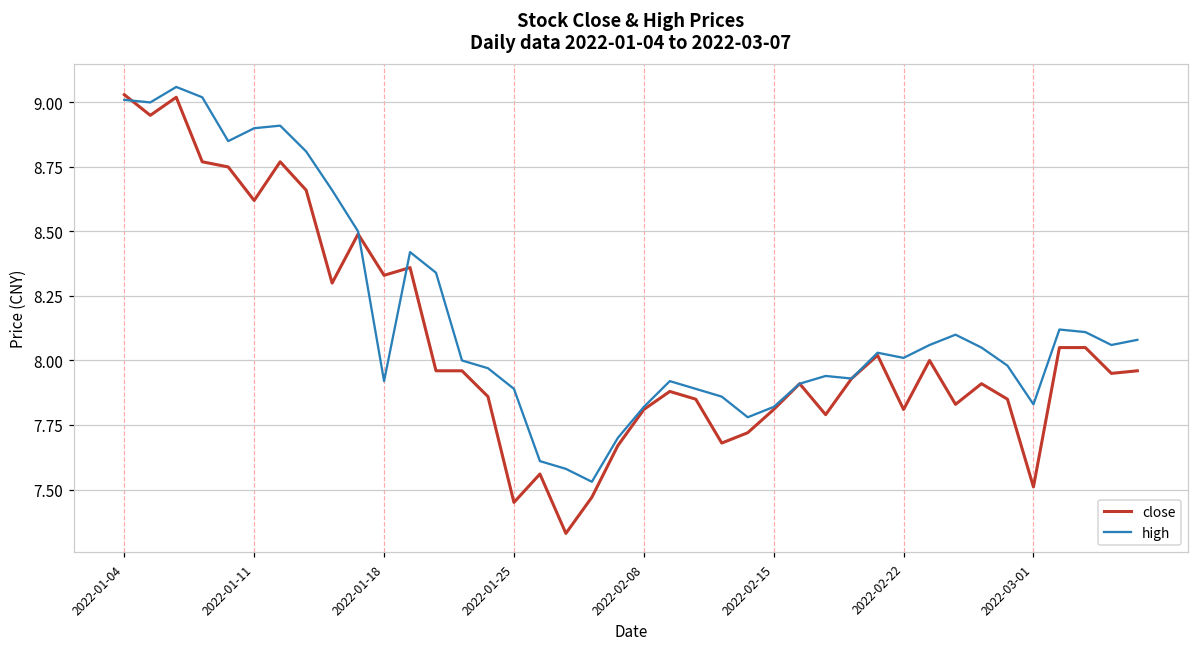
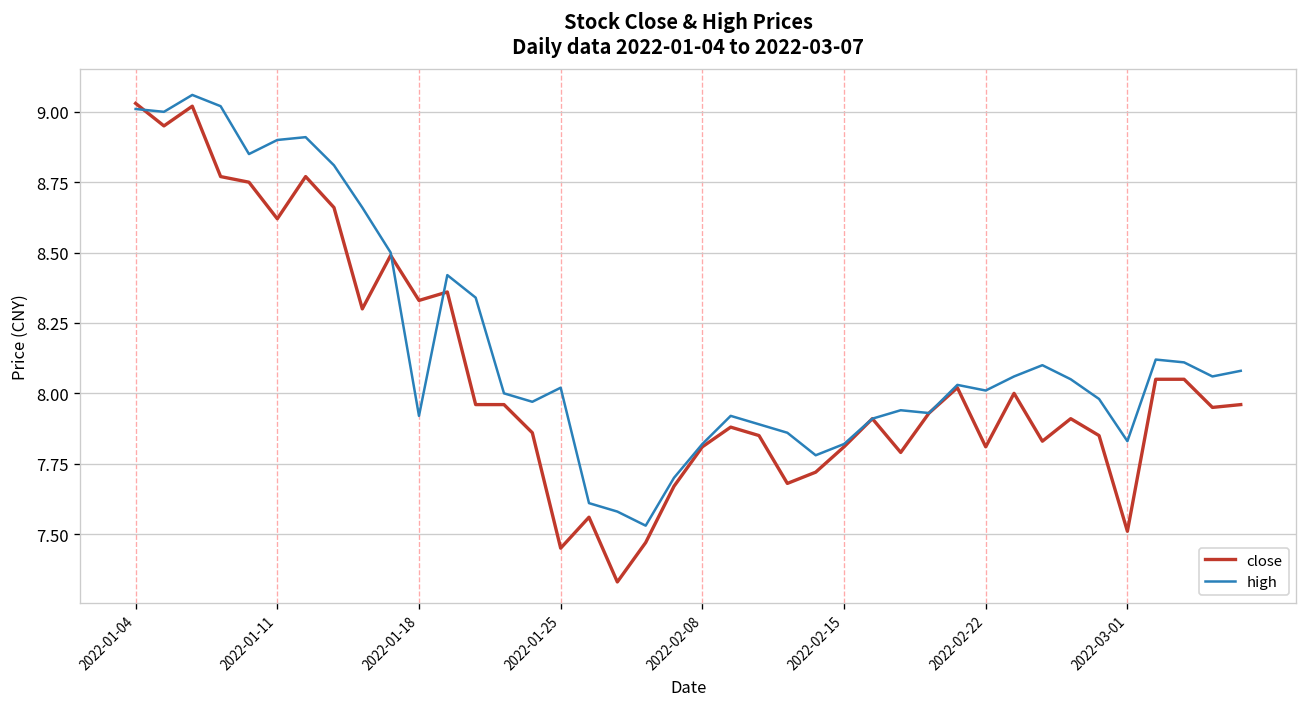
high, 2022-01-25: 7.89 -> 8.02
